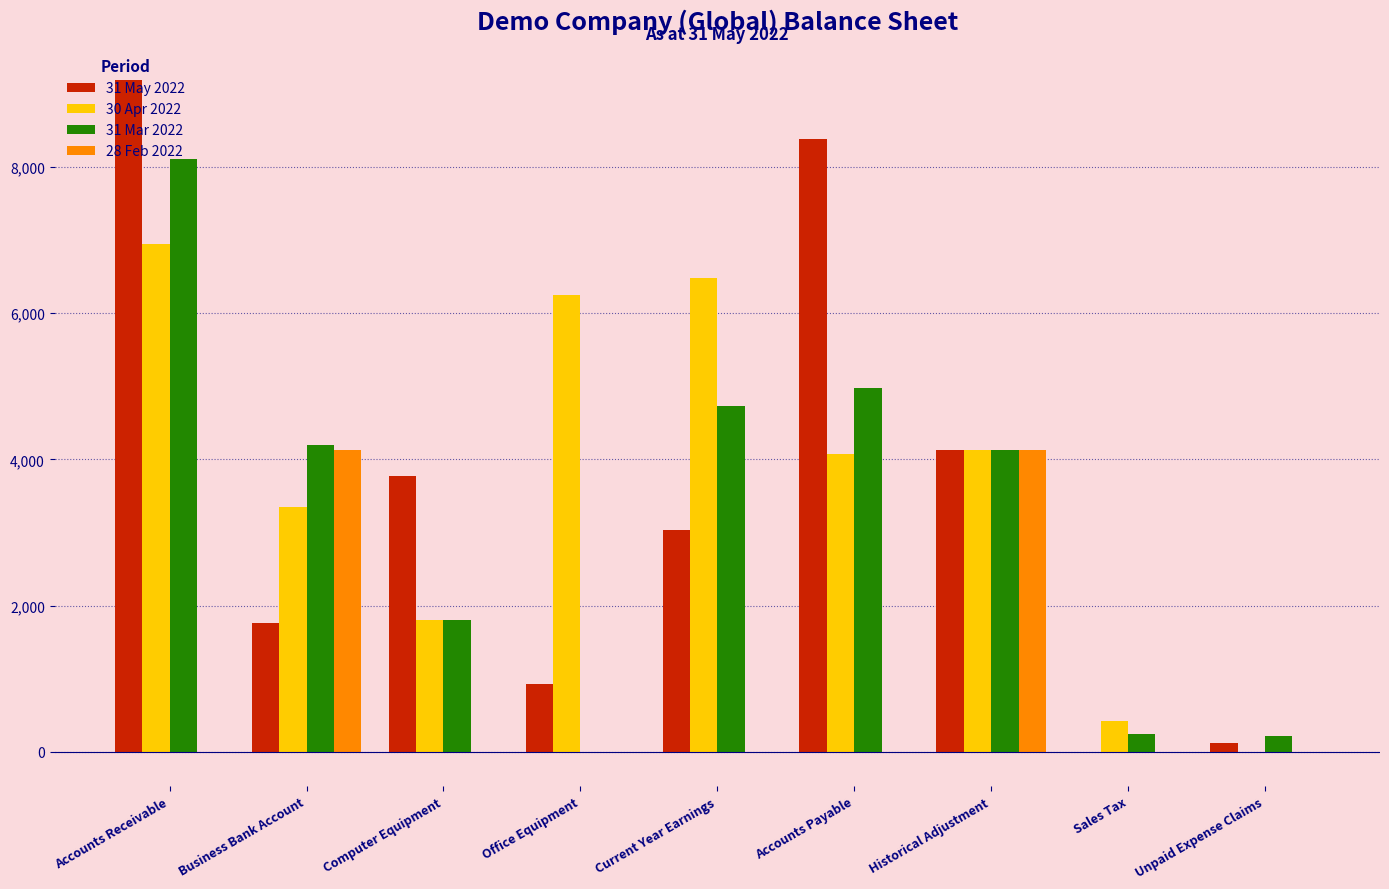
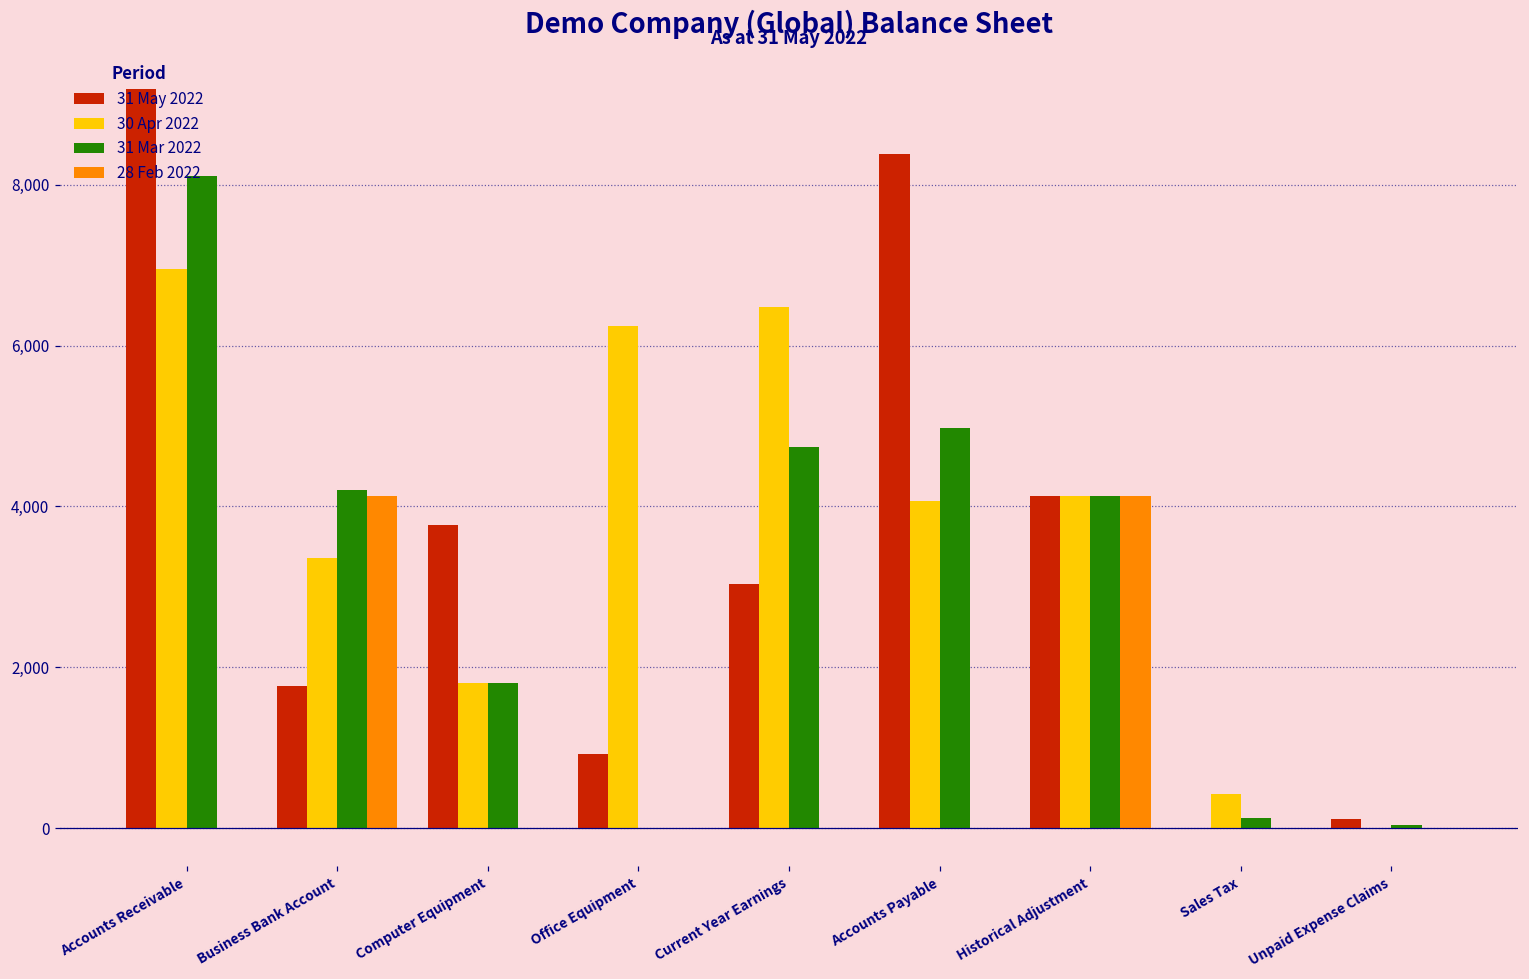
31 Mar 2022, Sales Tax: 200 -> 100
31 Mar 2022, Unpaid Expense Claims: 200 -> 0
